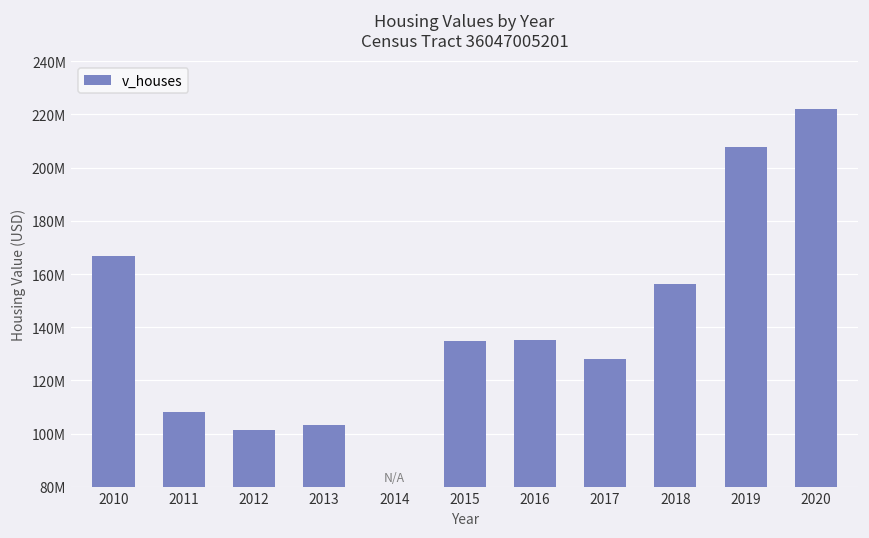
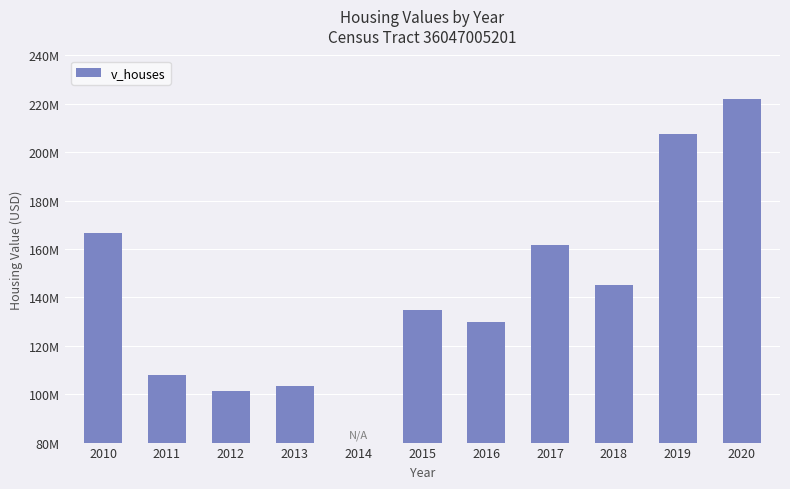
2016: 135000000 -> 130000000
2017: 128000000 -> 162000000
2018: 156000000 -> 145000000
